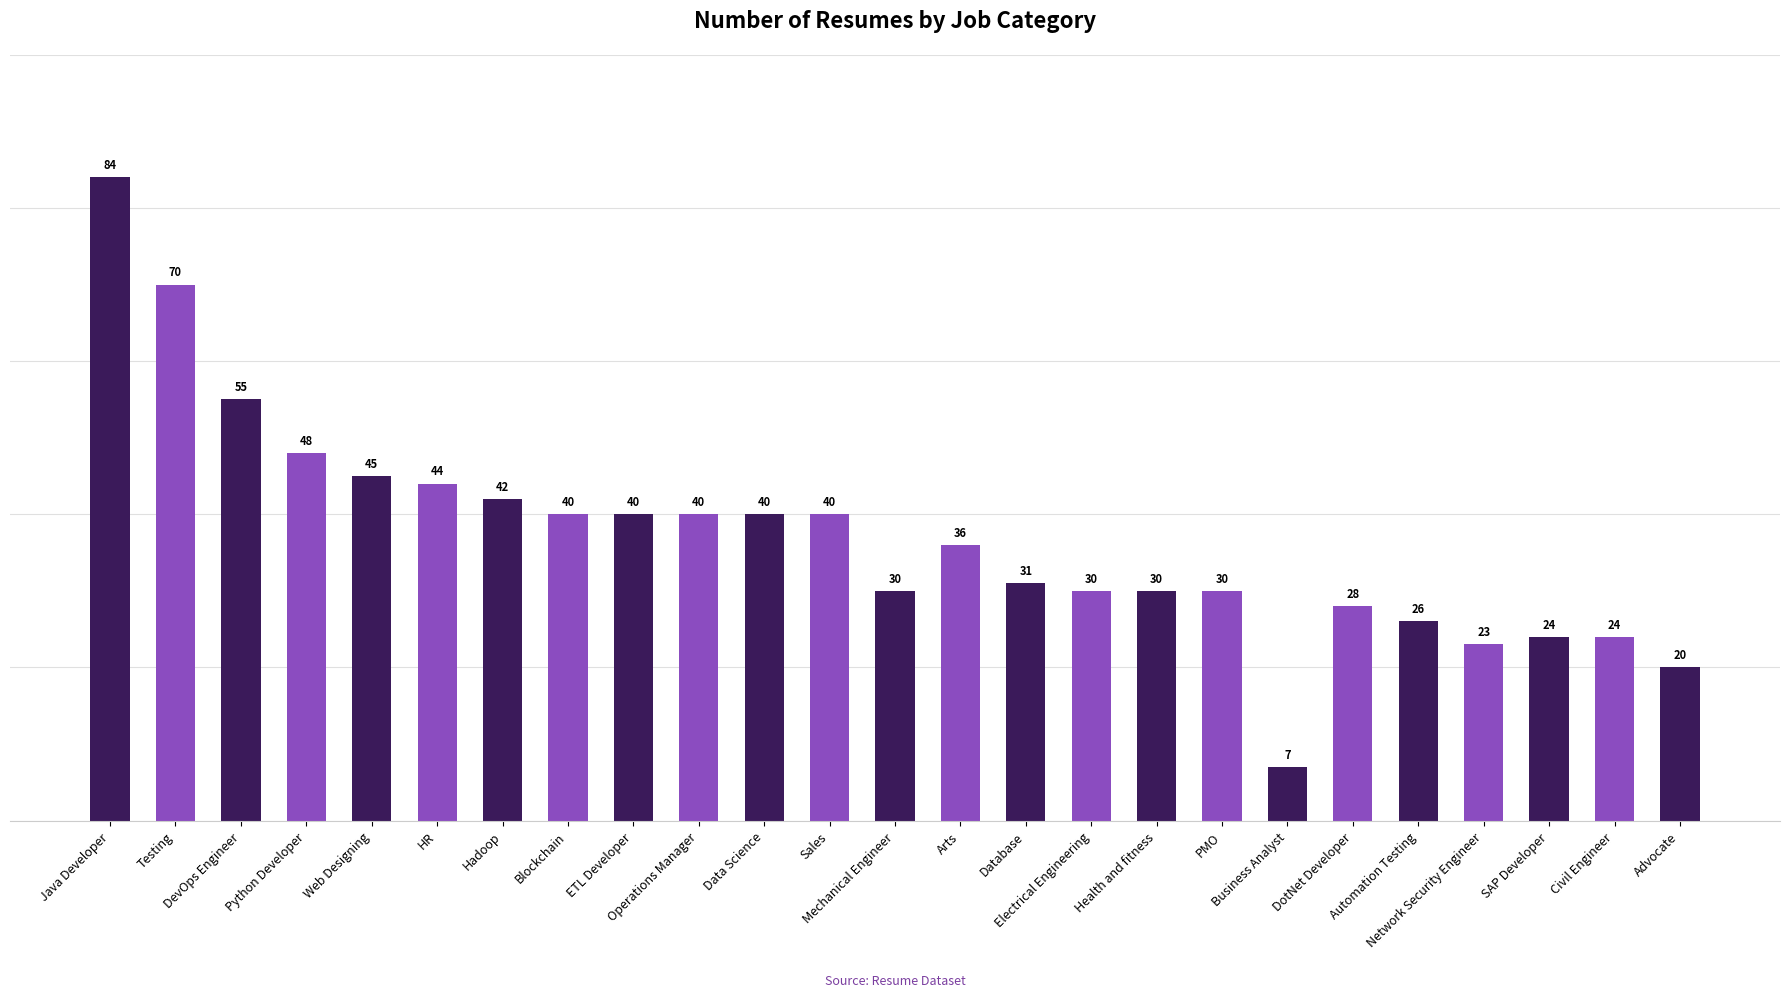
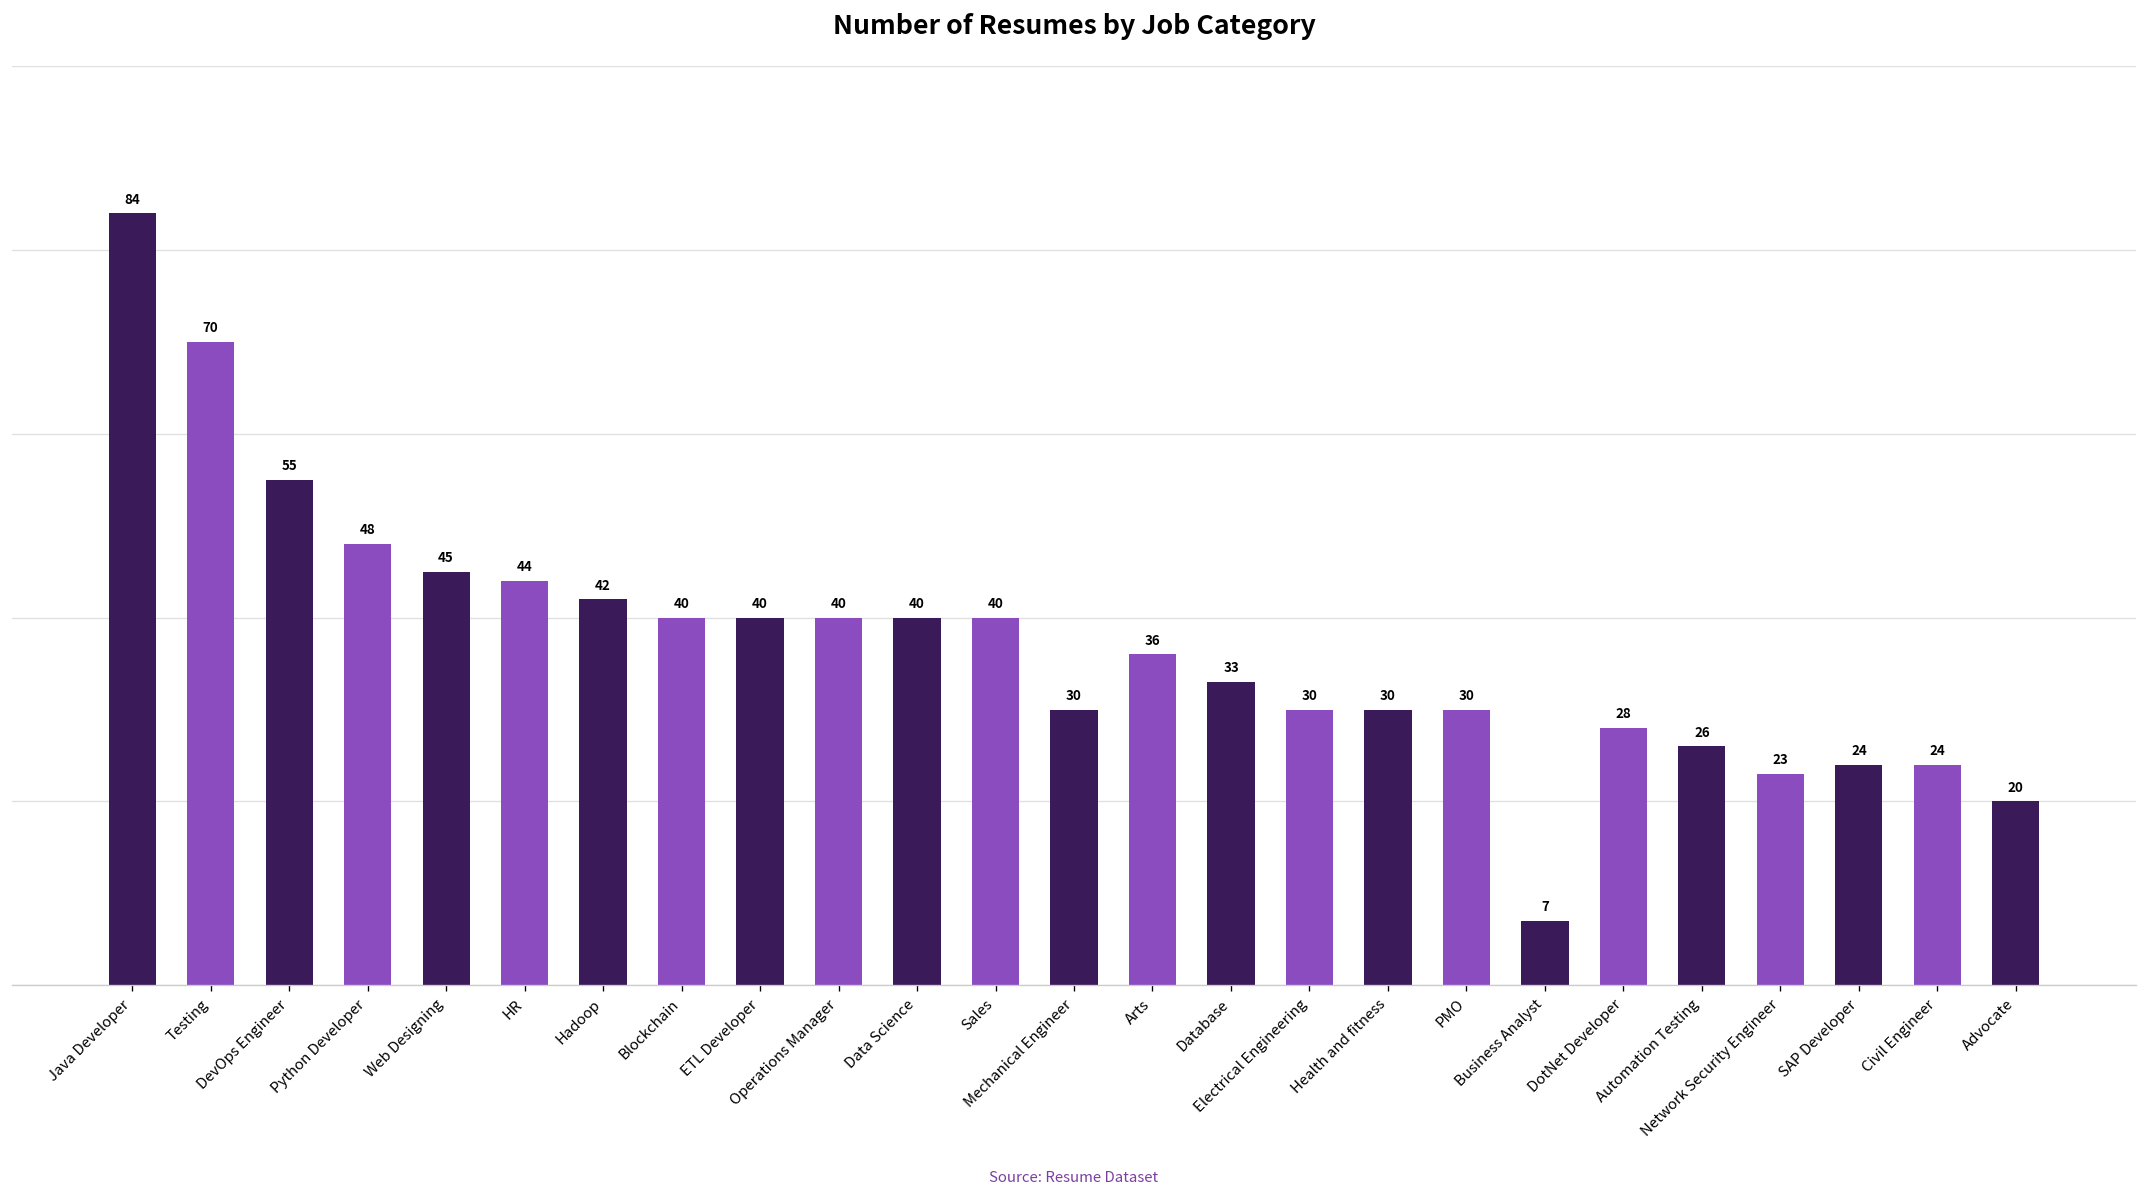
Database: 31 -> 33
